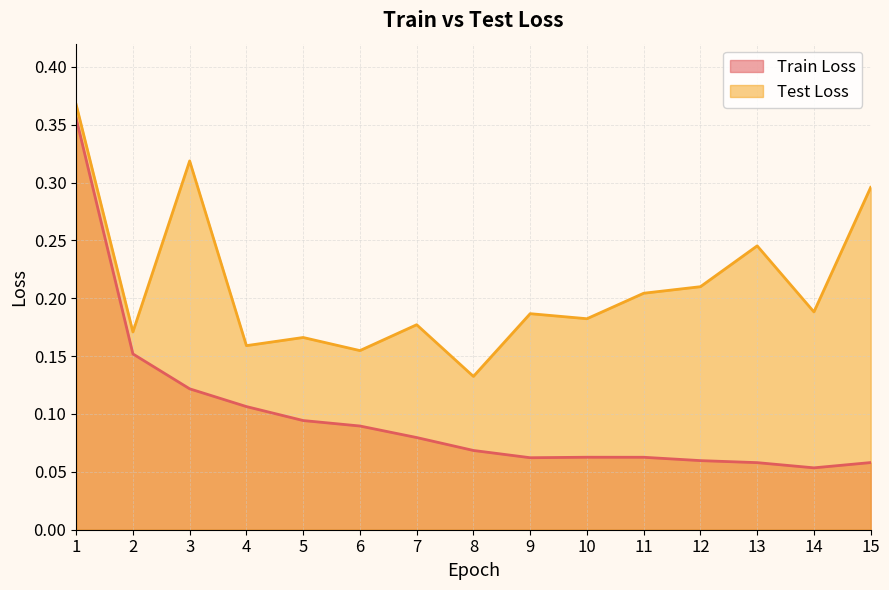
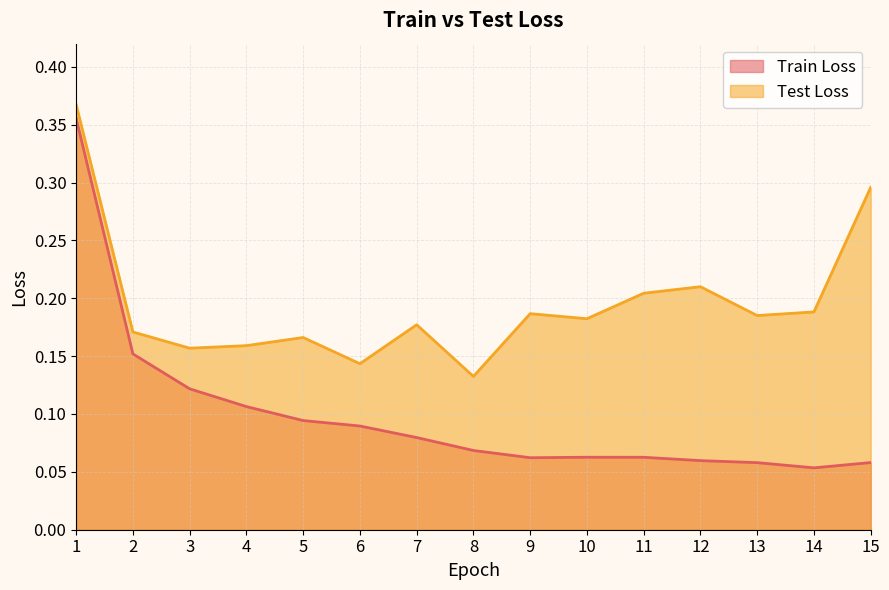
Test Loss, 3: 0.319 -> 0.157
Test Loss, 6: 0.155 -> 0.143
Test Loss, 13: 0.245 -> 0.185
